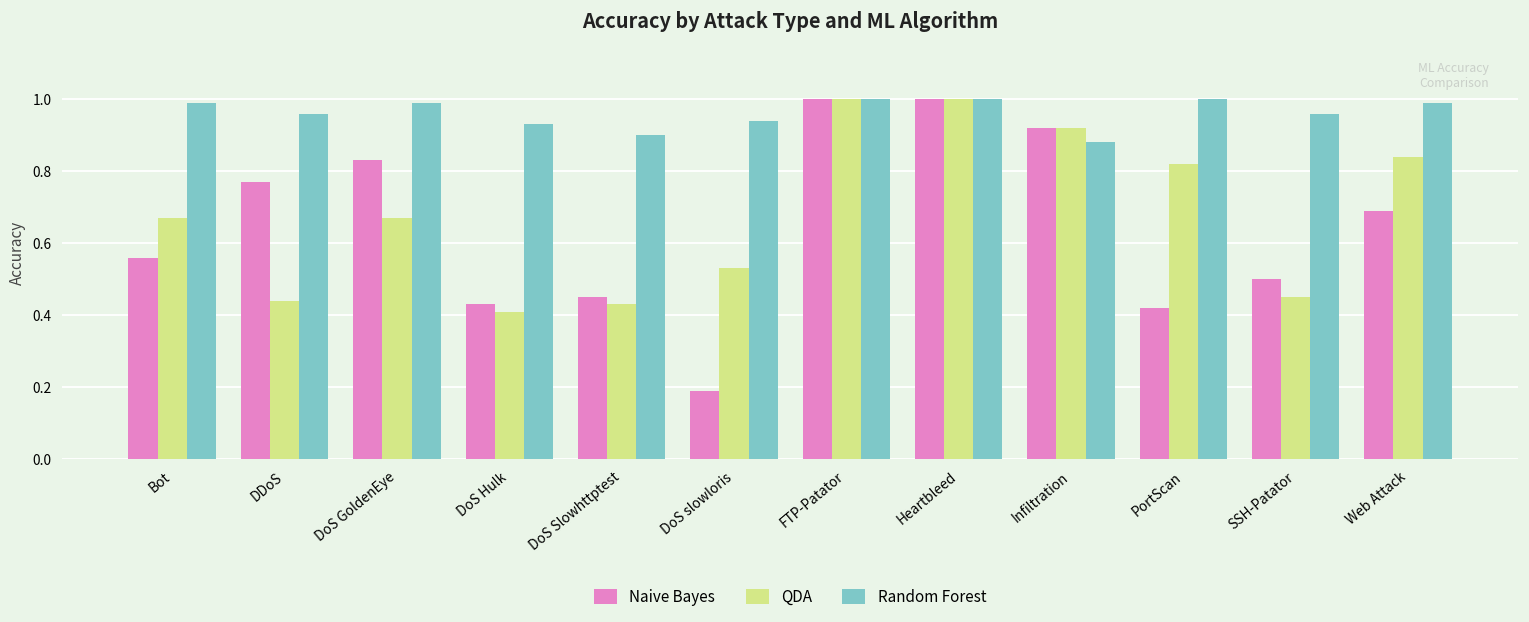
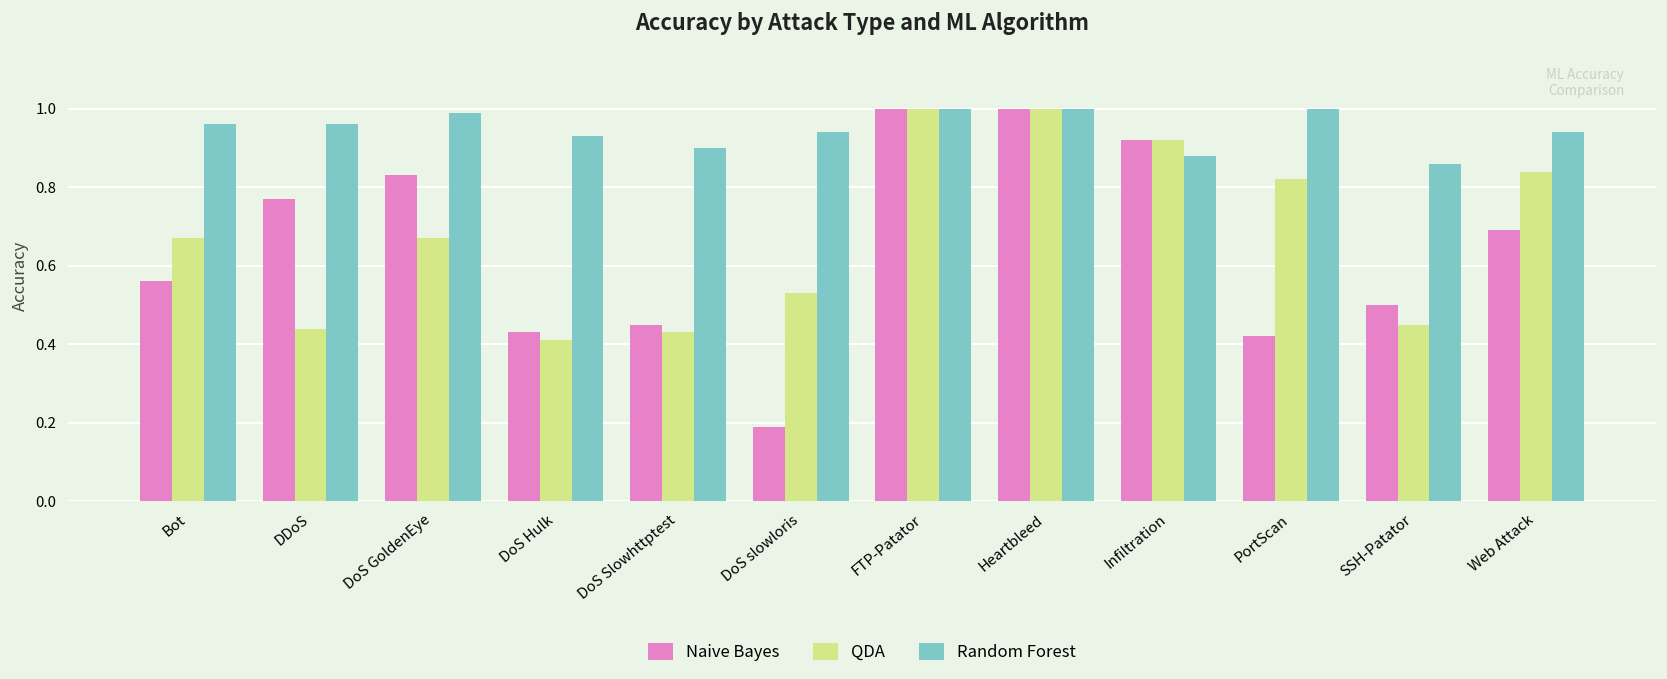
Random Forest, Bot: 0.99 -> 0.96
Random Forest, SSH-Patator: 0.96 -> 0.86
Random Forest, Web Attack: 0.99 -> 0.94
